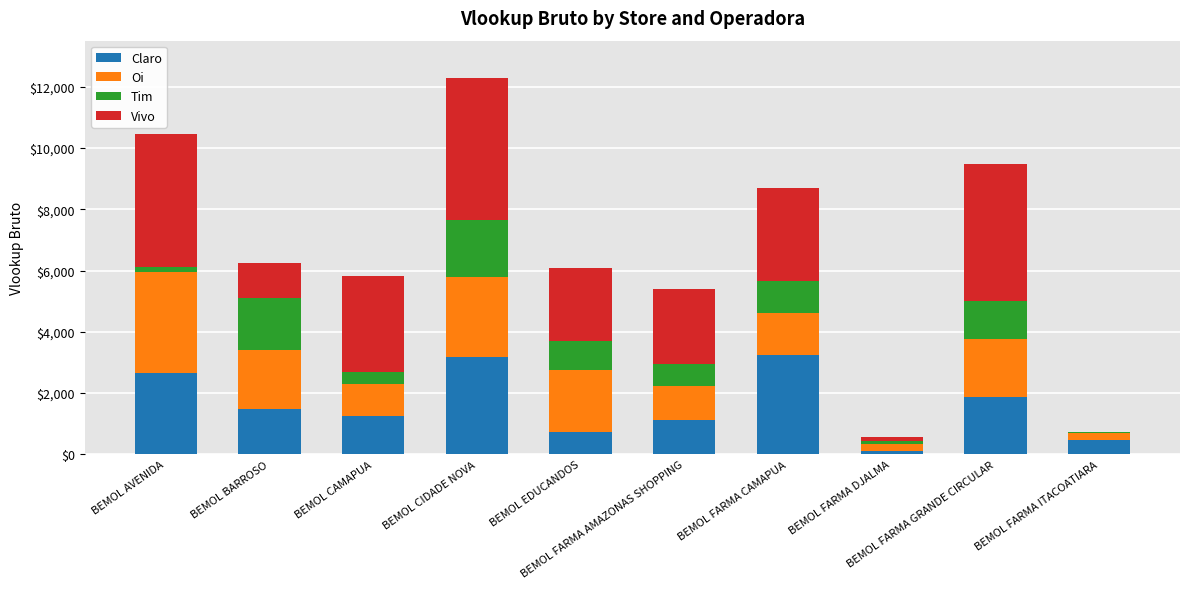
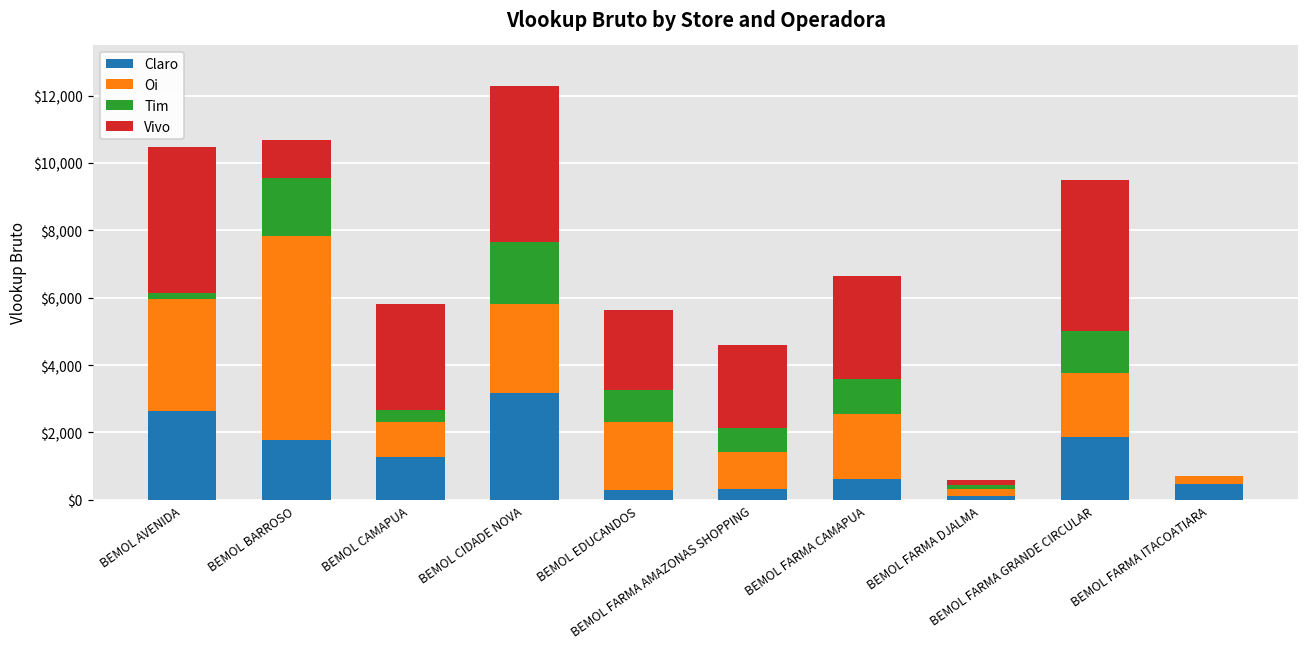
Claro, BEMOL BARROSO: $1,500 -> $1,800
Oi, BEMOL BARROSO: $1,900 -> $6,100
Claro, BEMOL EDUCANDOS: $700 -> $300
Claro, BEMOL FARMA AMAZONAS SHOPPING: $1,100 -> $300
Claro, BEMOL FARMA CAMAPUA: $3,300 -> $600
Oi, BEMOL FARMA CAMAPUA: $1,400 -> $1,900
